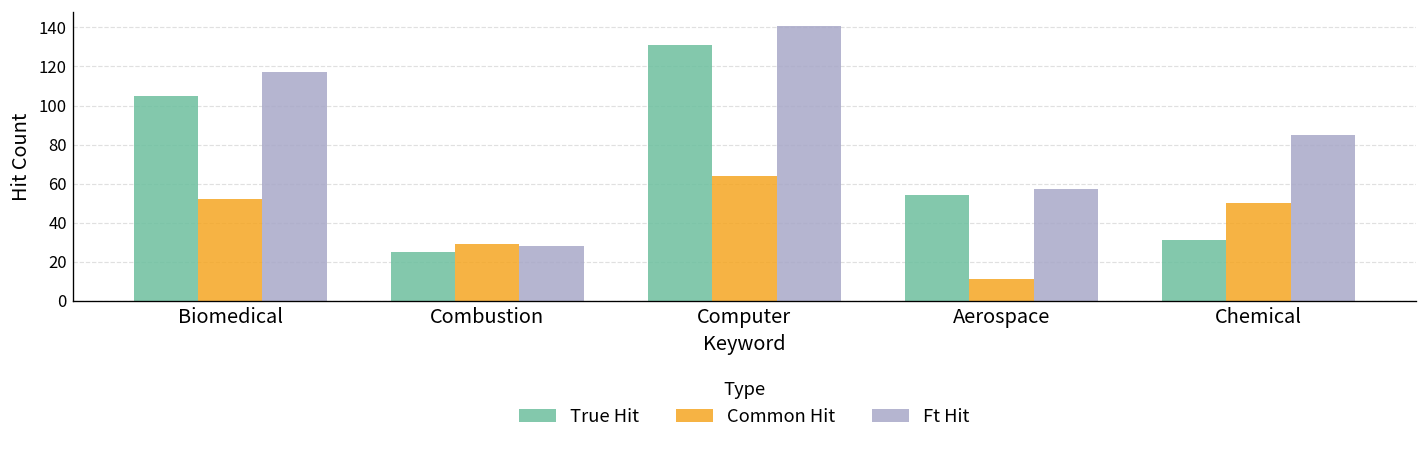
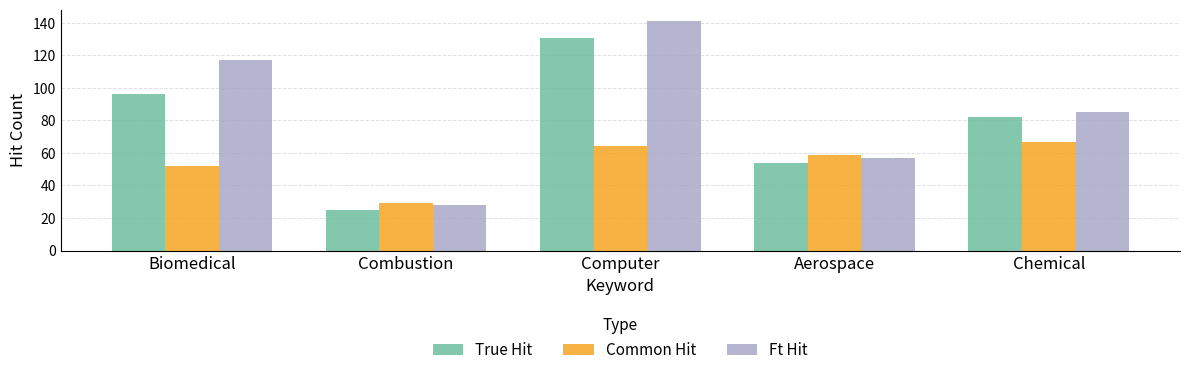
True Hit, Biomedical: 105 -> 96
Common Hit, Aerospace: 11 -> 59
True Hit, Chemical: 31 -> 82
Common Hit, Chemical: 50 -> 67
